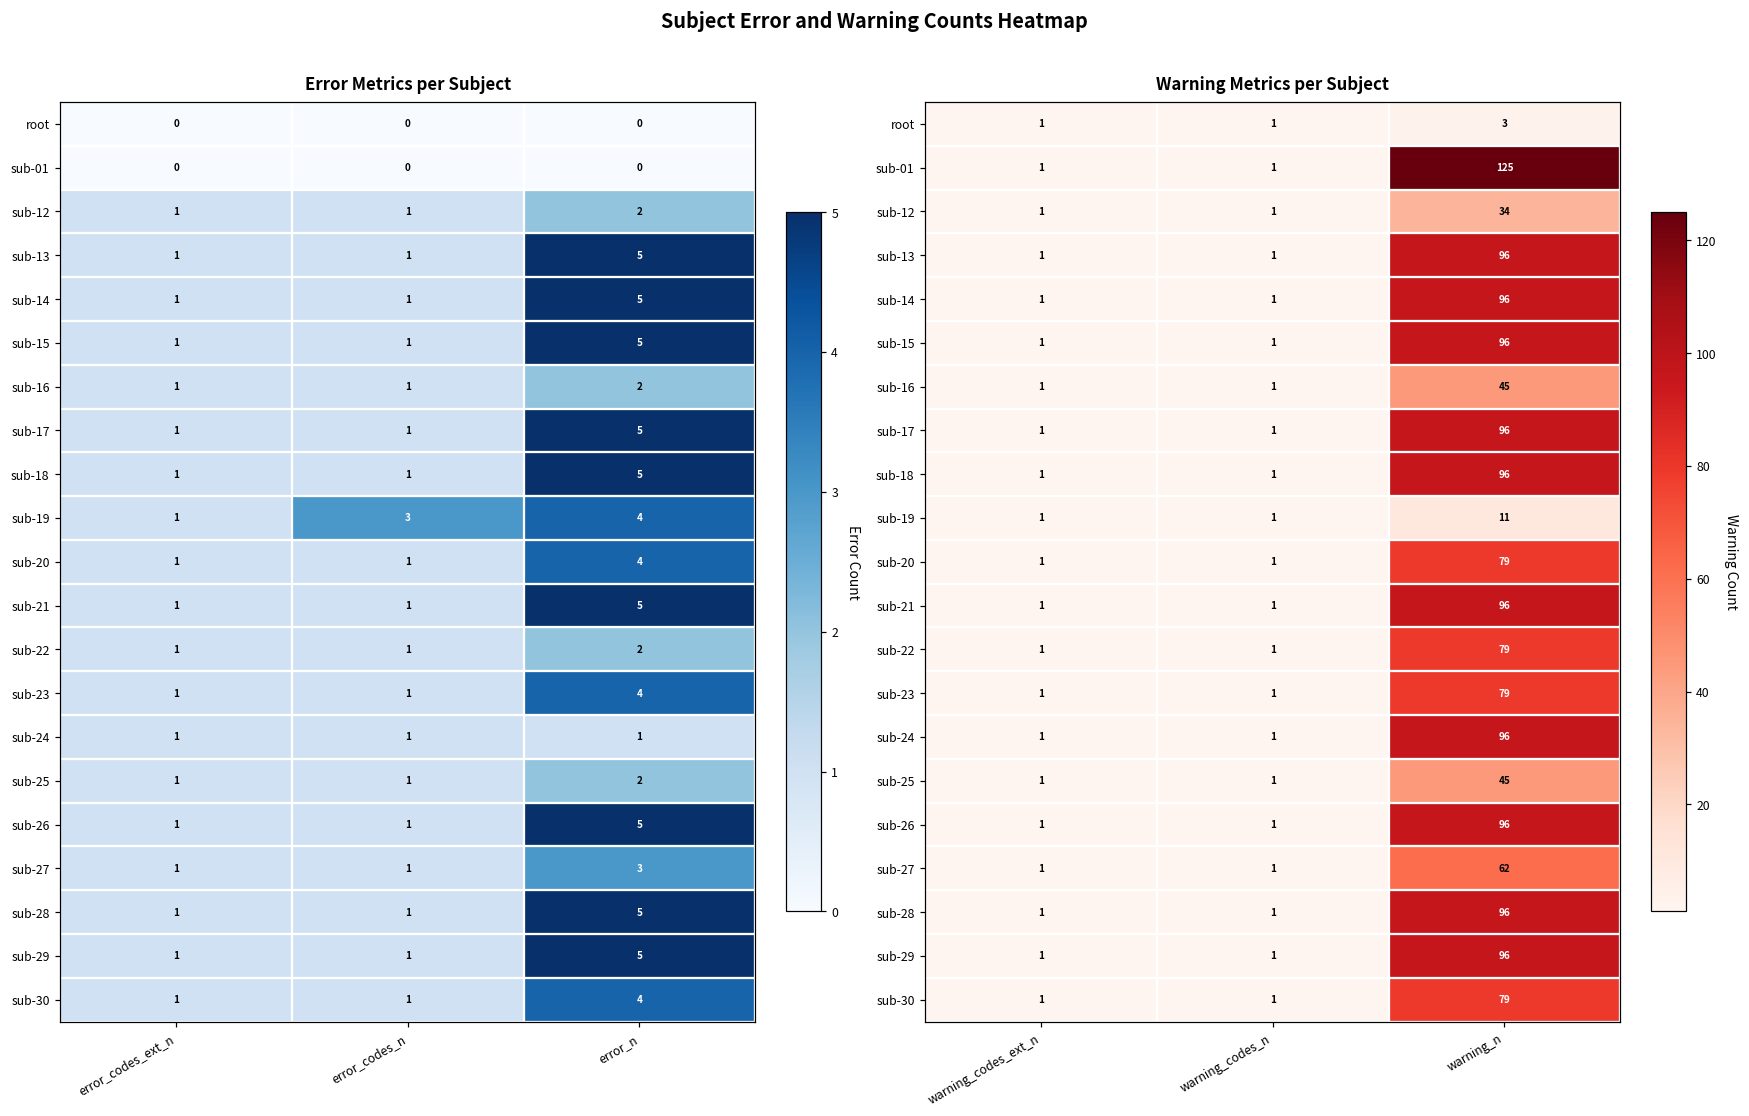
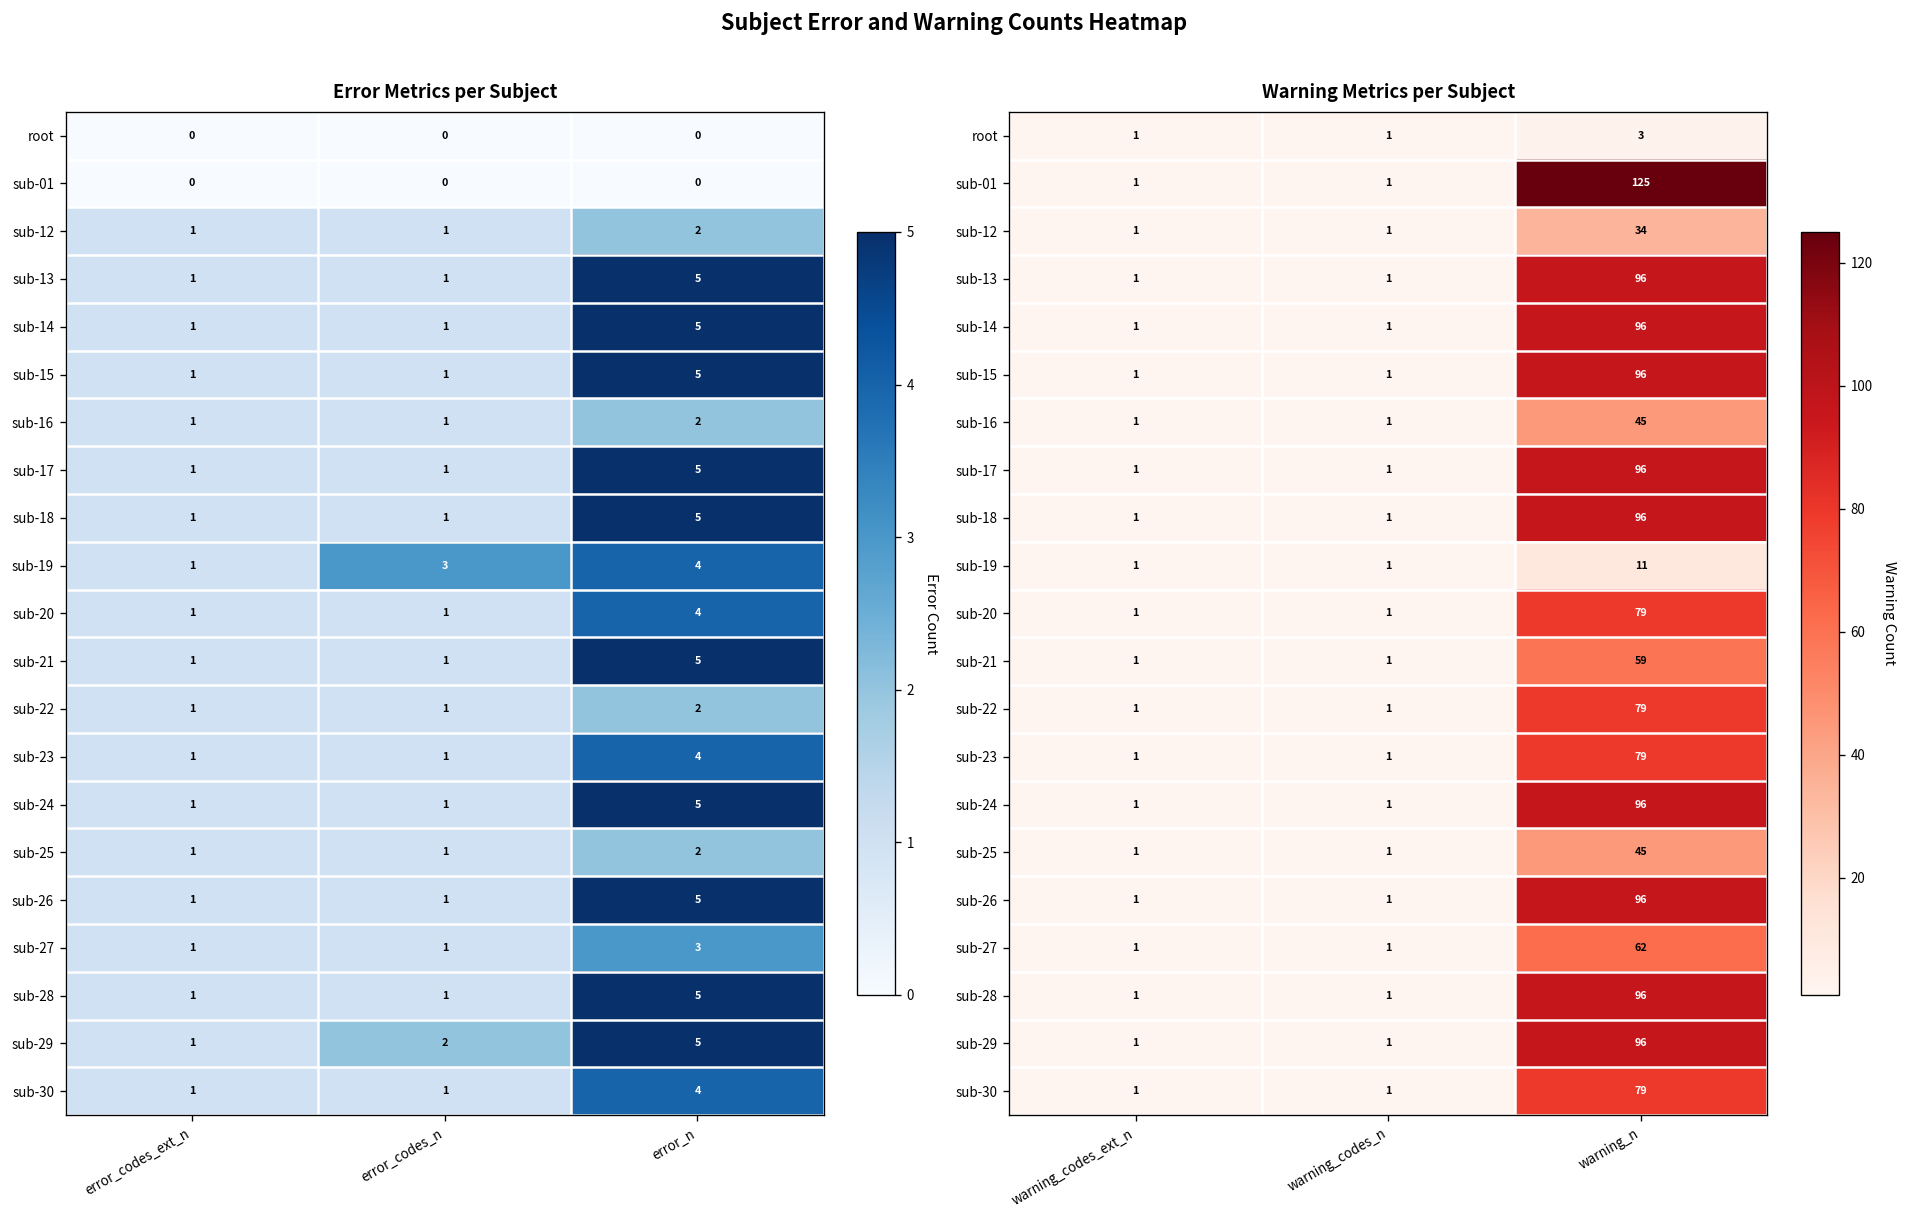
Error Metrics per Subject, sub-24, error_n: 1 -> 5
Error Metrics per Subject, sub-29, error_codes_n: 1 -> 2
Warning Metrics per Subject, sub-21, warning_n: 96 -> 59
